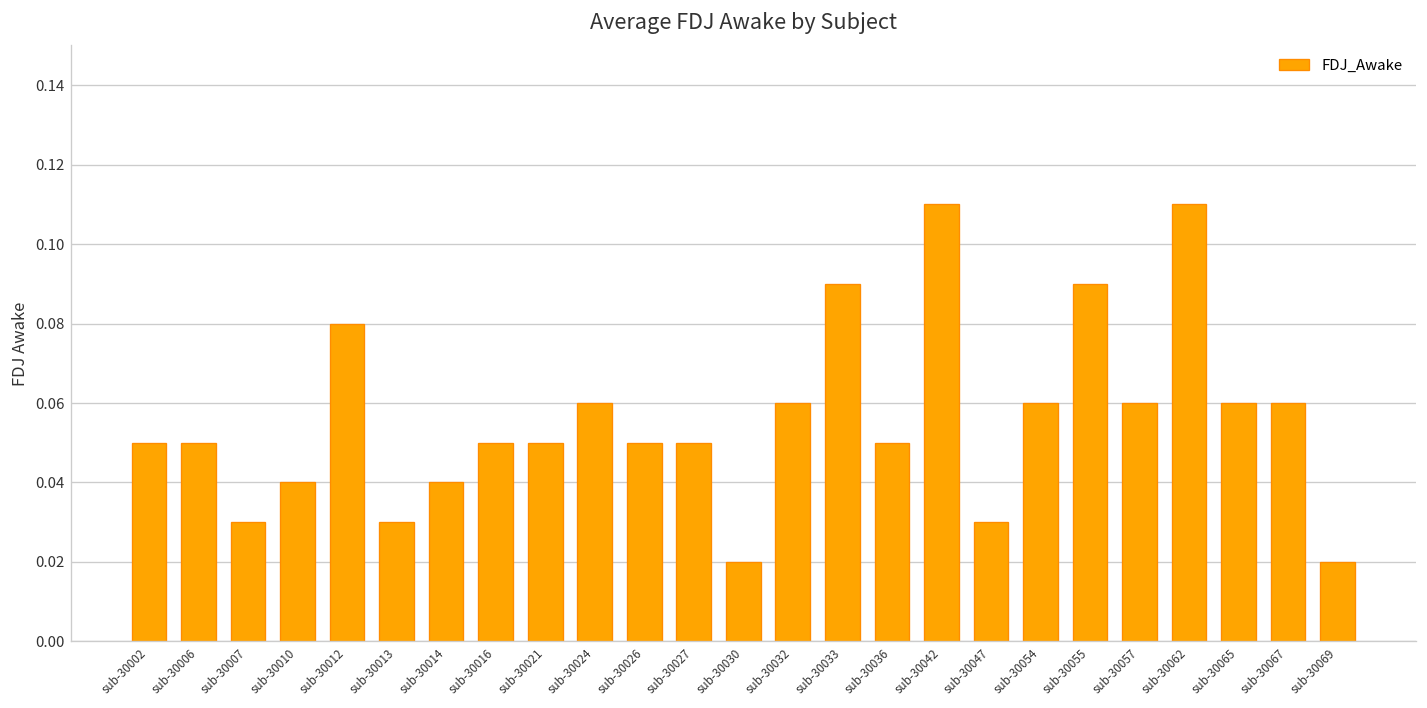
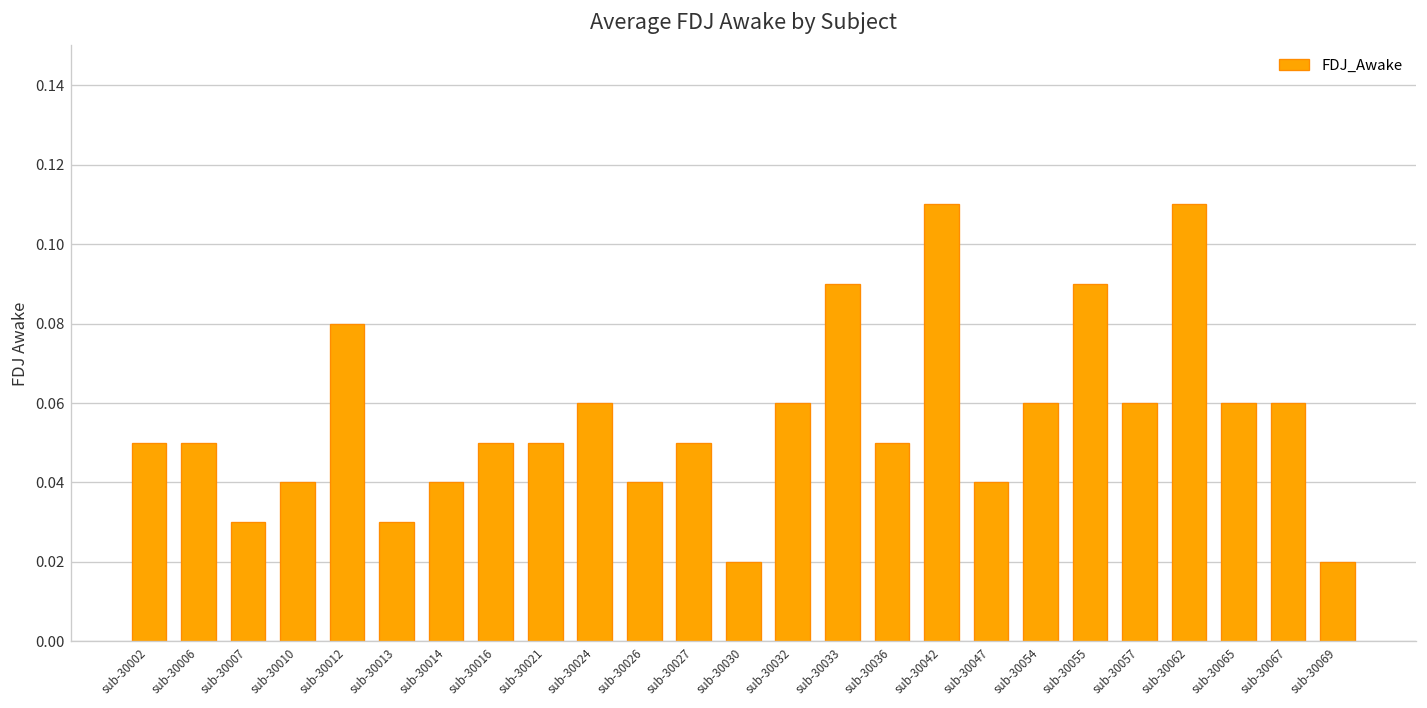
sub-30026: 0.05 -> 0.04
sub-30047: 0.03 -> 0.04
